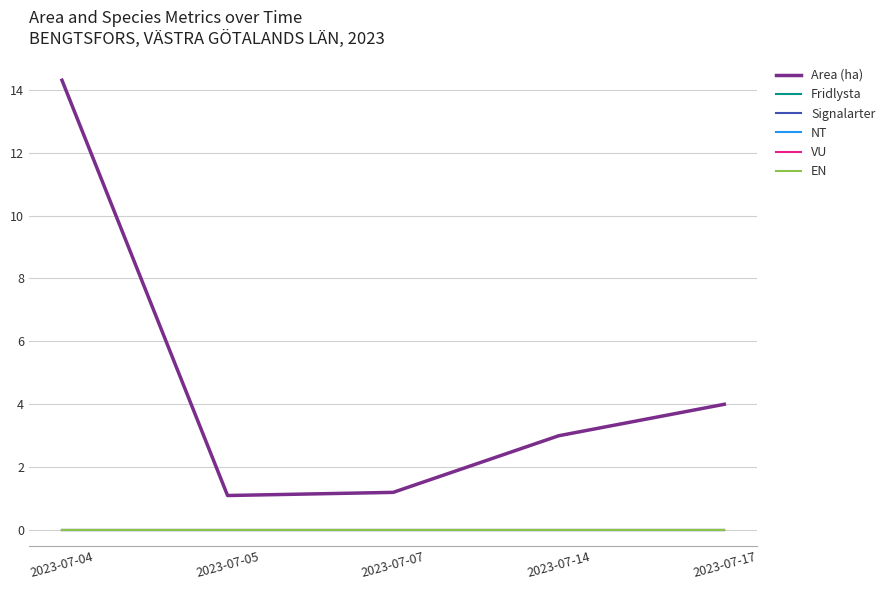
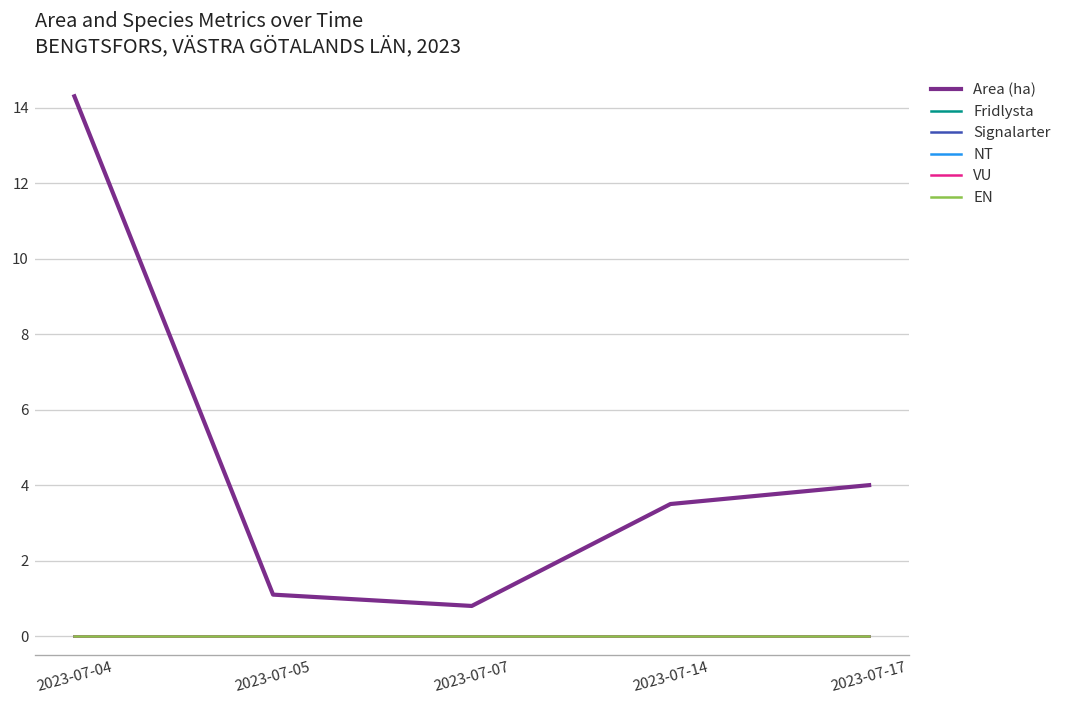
Area (ha), 2023-07-07: 1.2 -> 0.8
Area (ha), 2023-07-14: 3.0 -> 3.5
